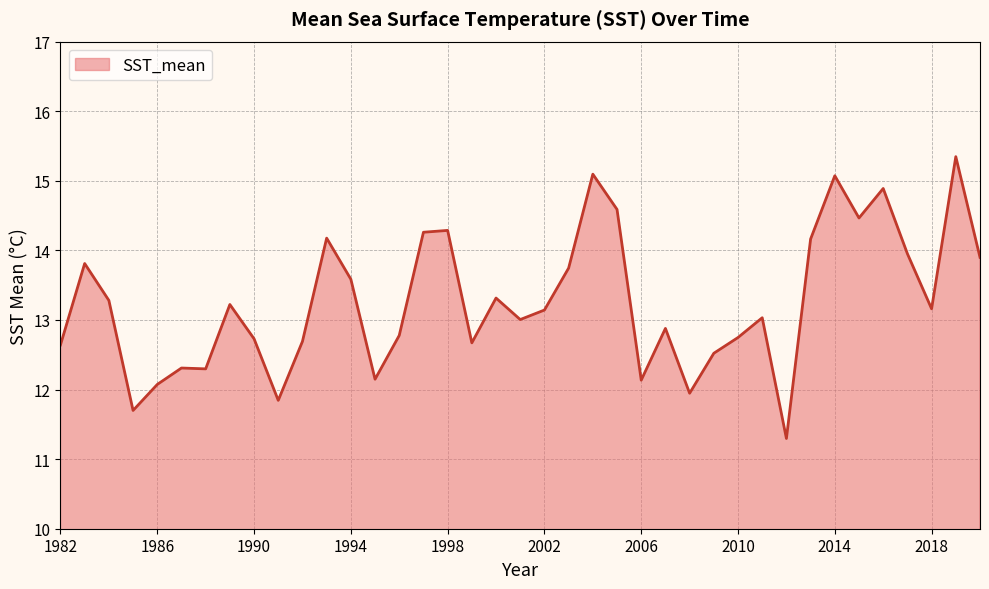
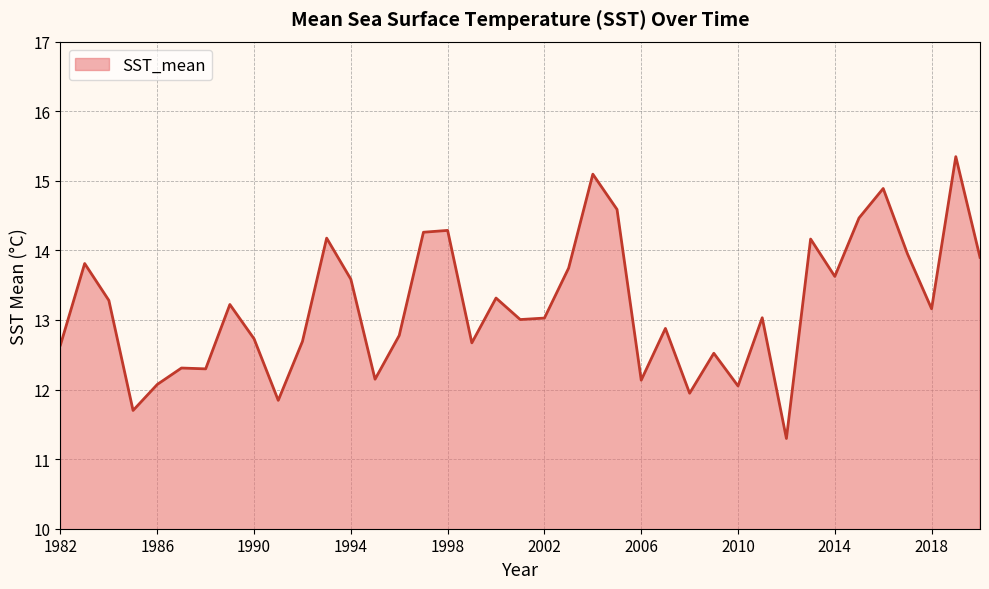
2002: 13.1 -> 13.0
2010: 12.7 -> 12.1
2014: 15.1 -> 13.6
